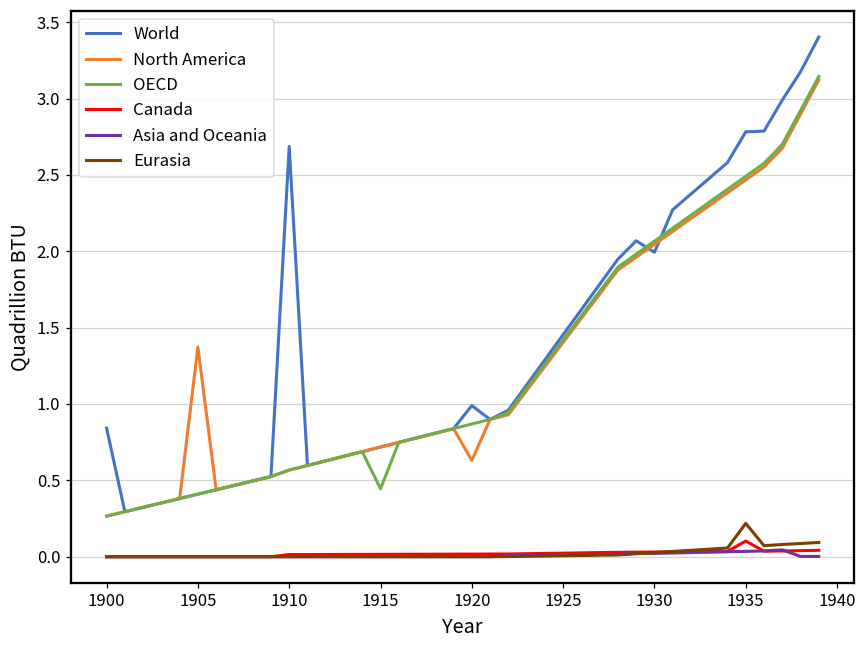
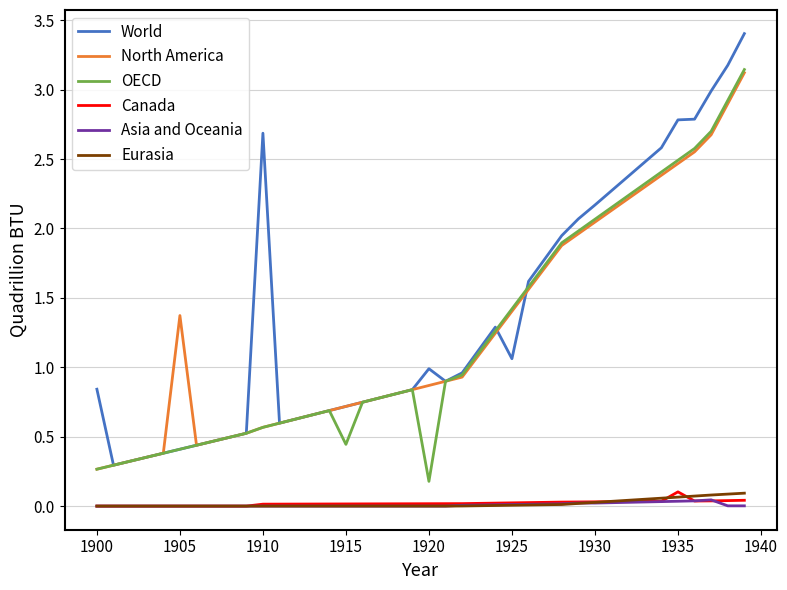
North America, 1920: 0.63 -> 0.87
OECD, 1920: 0.87 -> 0.18
World, 1925: 1.45 -> 1.06
World, 1930: 1.99 -> 2.17
Eurasia, 1935: 0.22 -> 0.06
